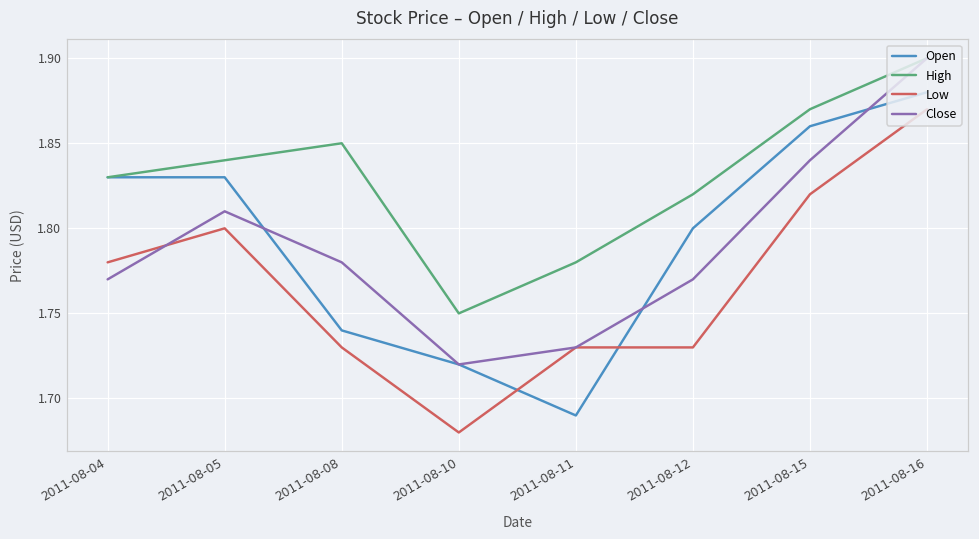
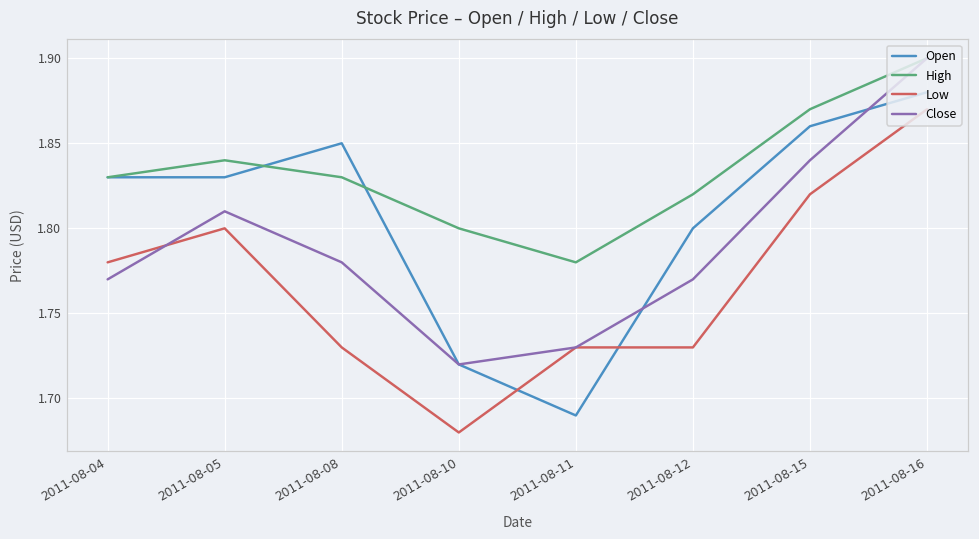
Open, 2011-08-08: 1.74 -> 1.85
High, 2011-08-08: 1.85 -> 1.83
High, 2011-08-10: 1.75 -> 1.80
